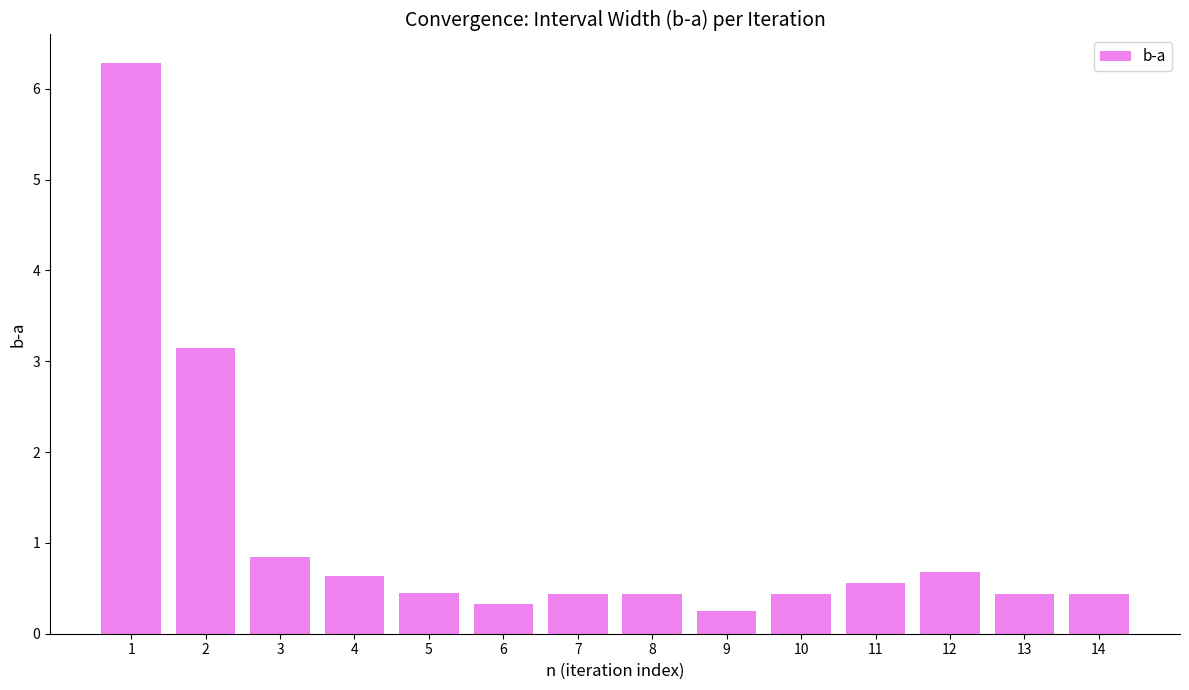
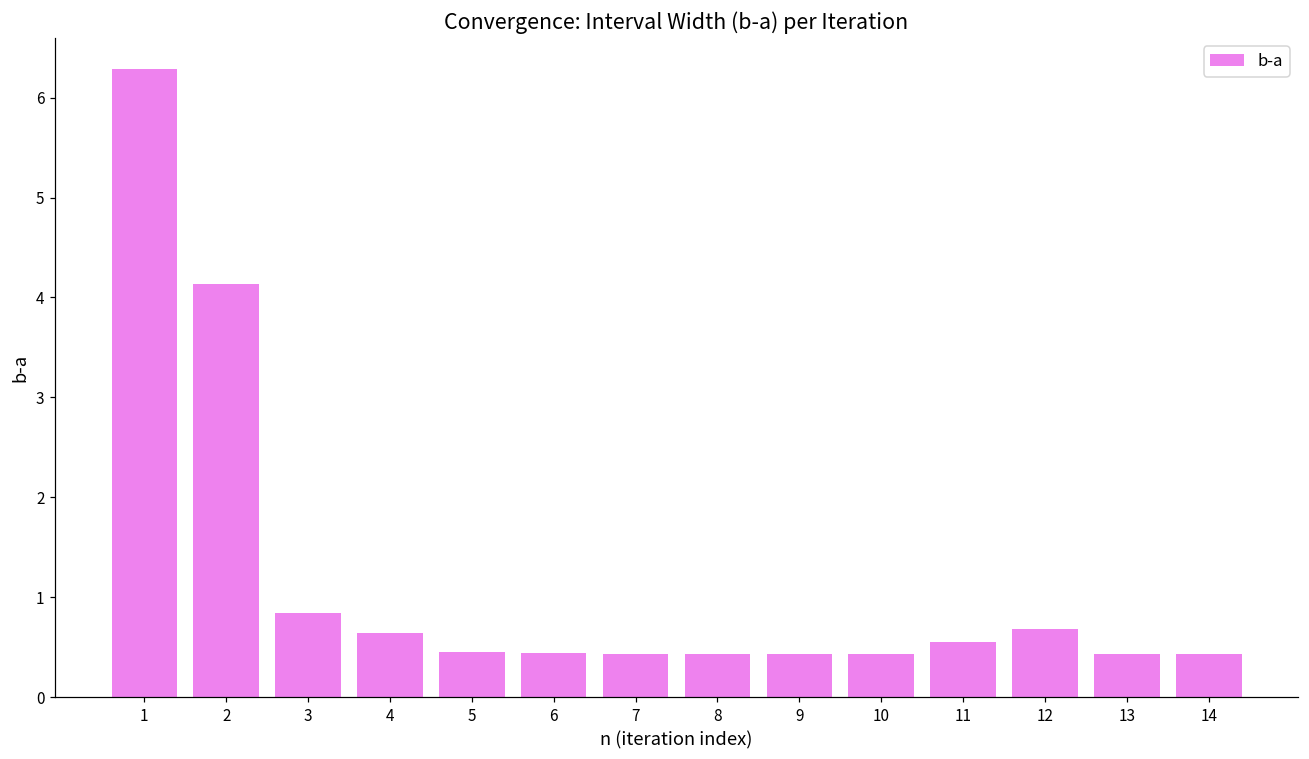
2: 3.1 -> 4.1
6: 0.3 -> 0.4
9: 0.3 -> 0.4
